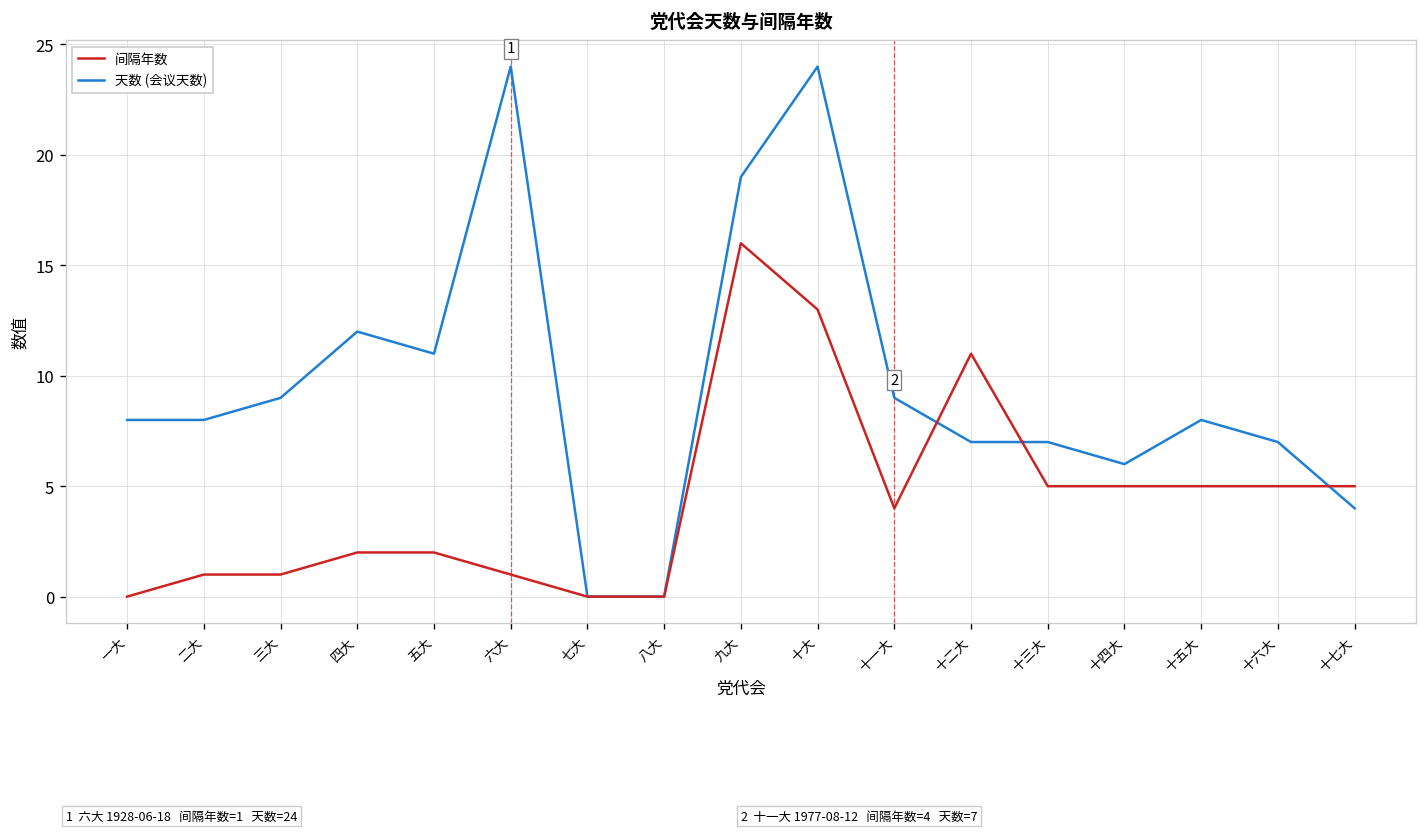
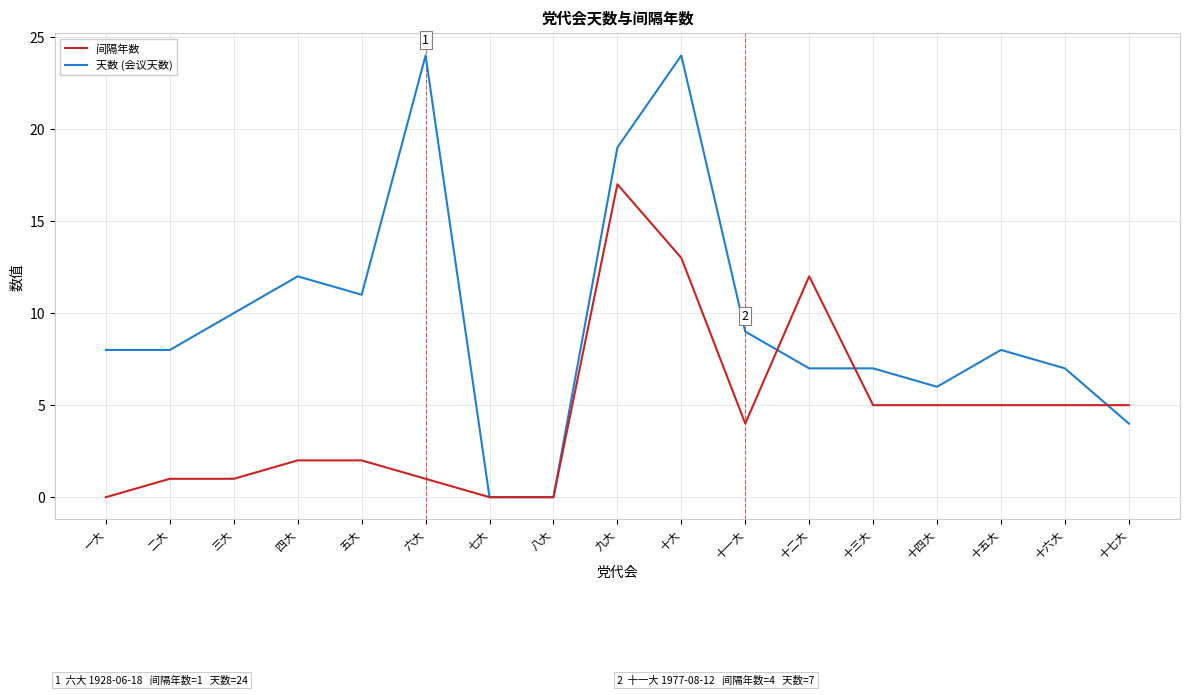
天数 (会议天数), 三大: 9 -> 10
间隔年数, 九大: 16 -> 17
间隔年数, 十二大: 11 -> 12
